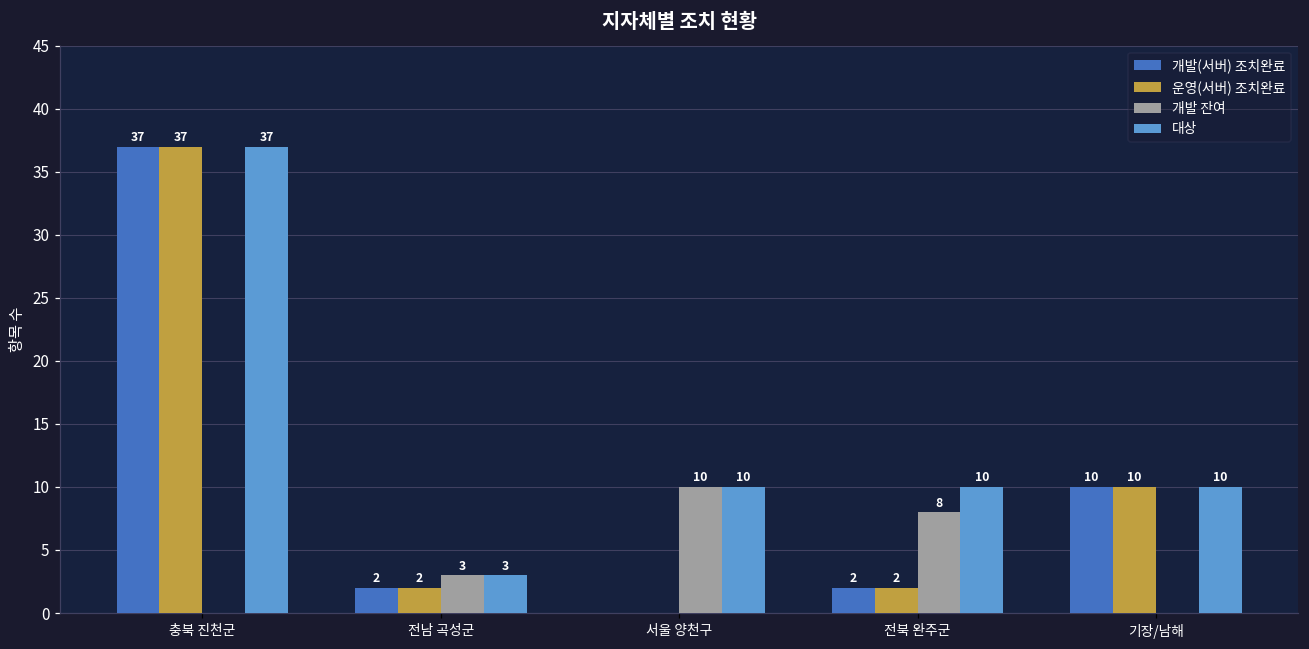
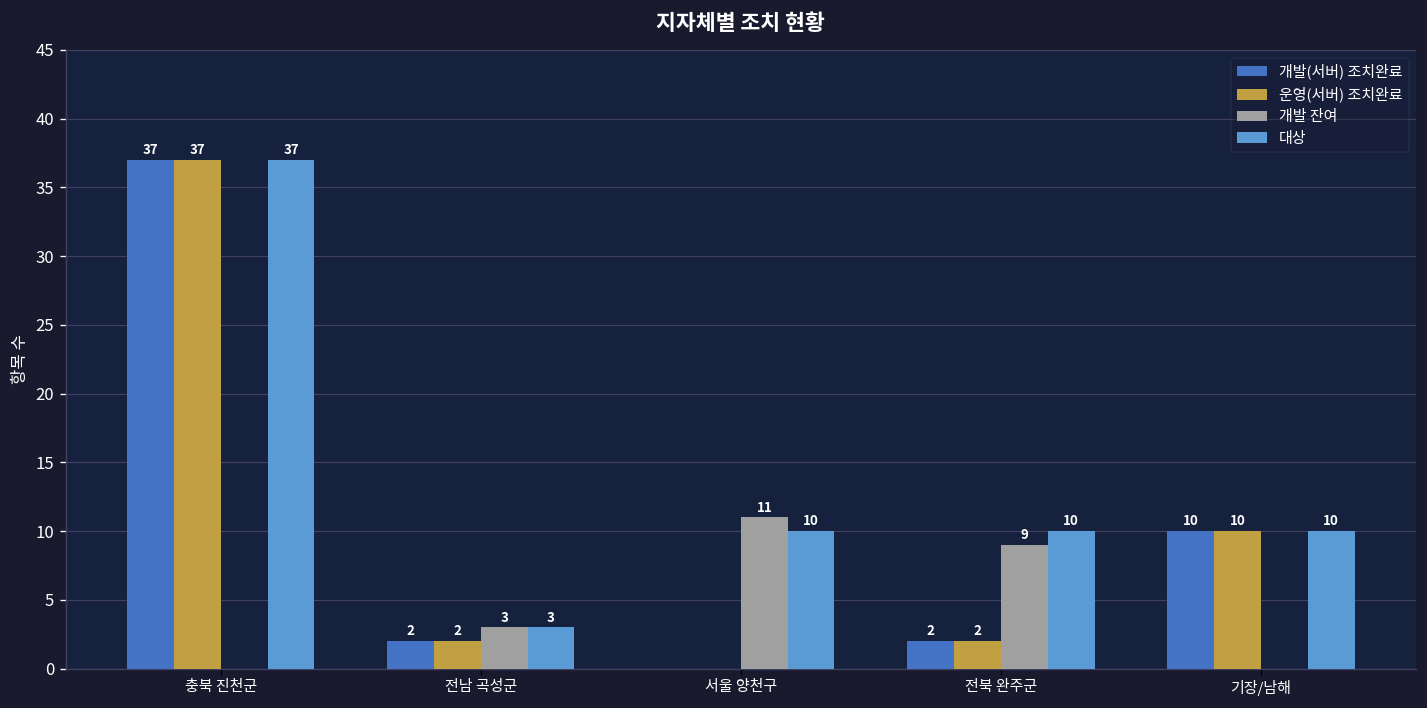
개발 잔여, 서울 양천구: 10 -> 11
개발 잔여, 전북 완주군: 8 -> 9
